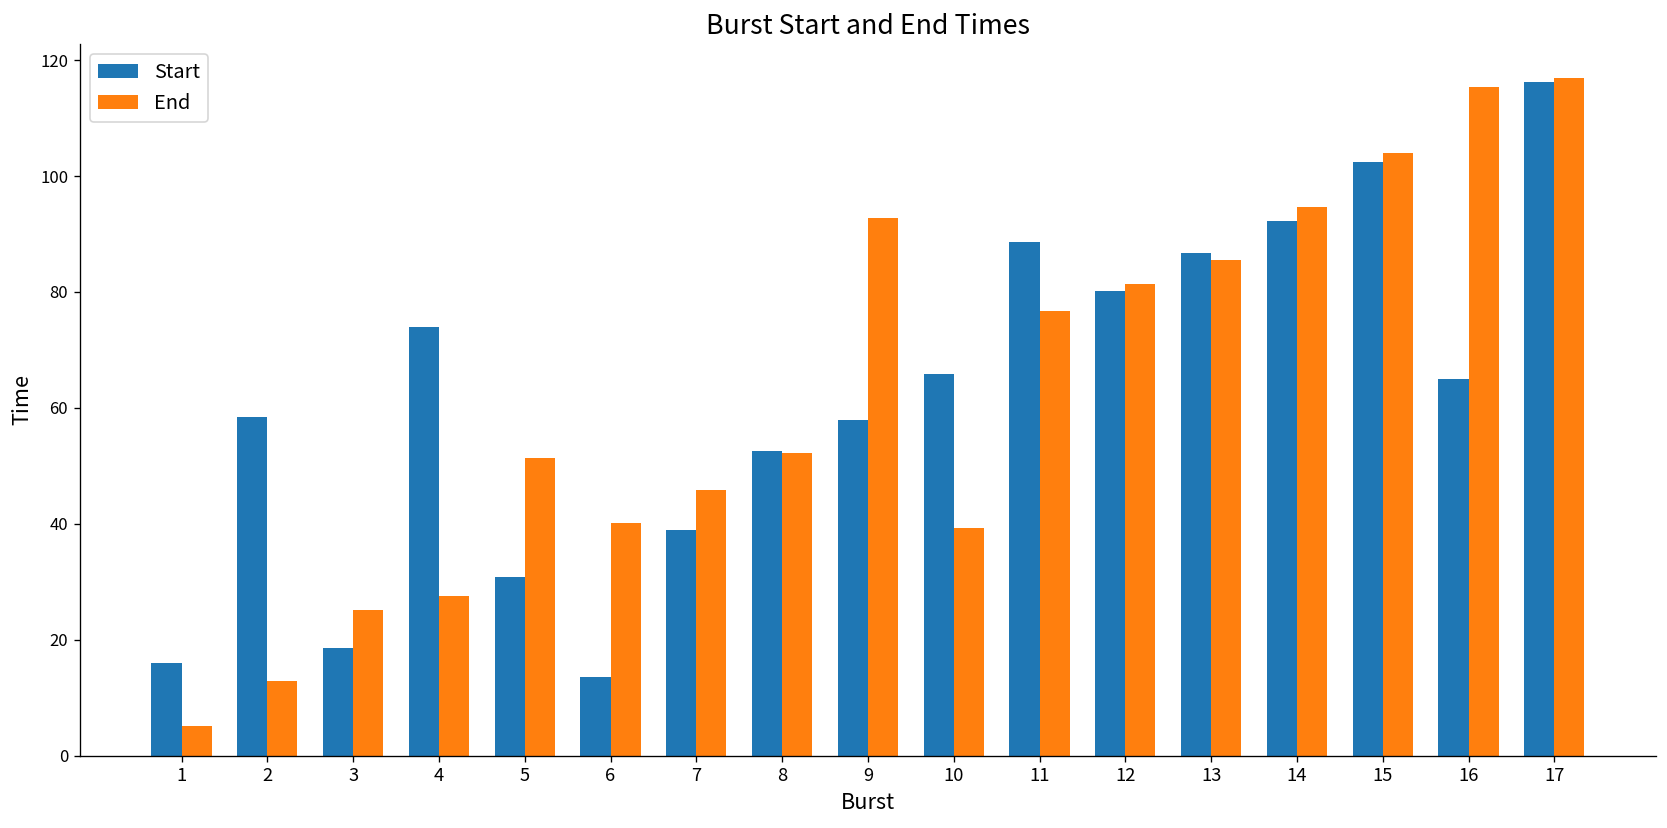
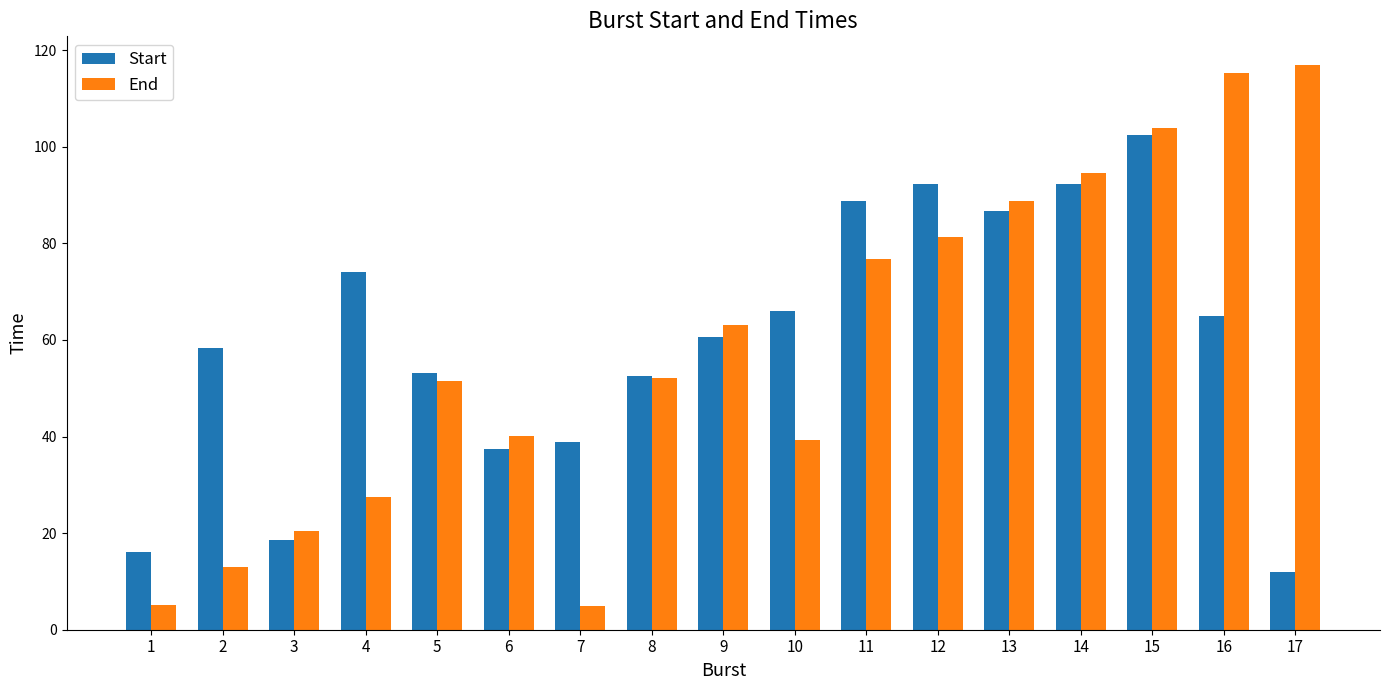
End, 3: 25 -> 20
Start, 5: 31 -> 53
Start, 6: 14 -> 38
End, 7: 46 -> 5
Start, 9: 58 -> 61
End, 9: 93 -> 63
Start, 12: 80 -> 92
End, 13: 86 -> 89
Start, 17: 116 -> 12
